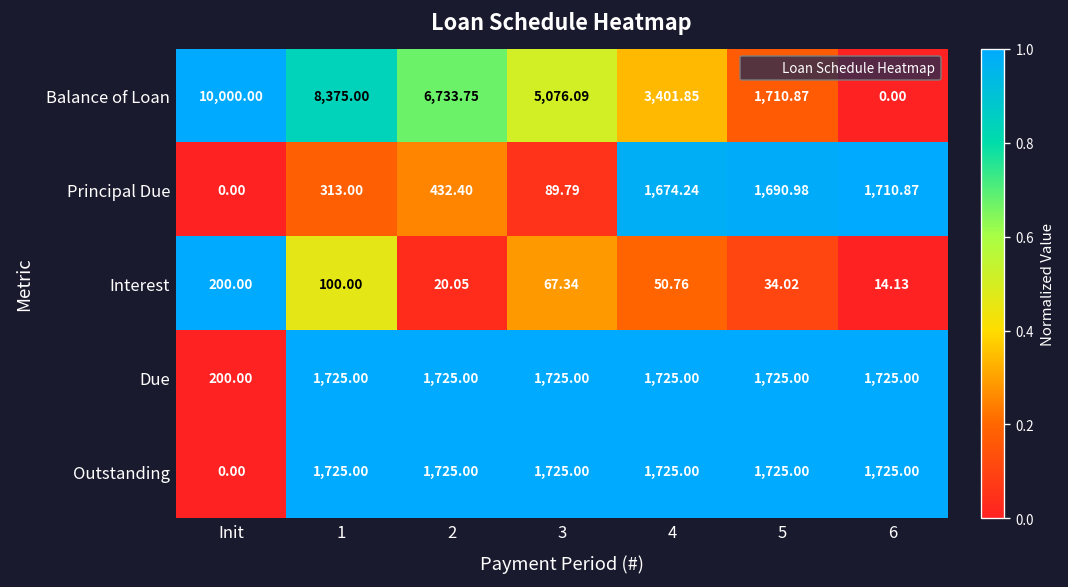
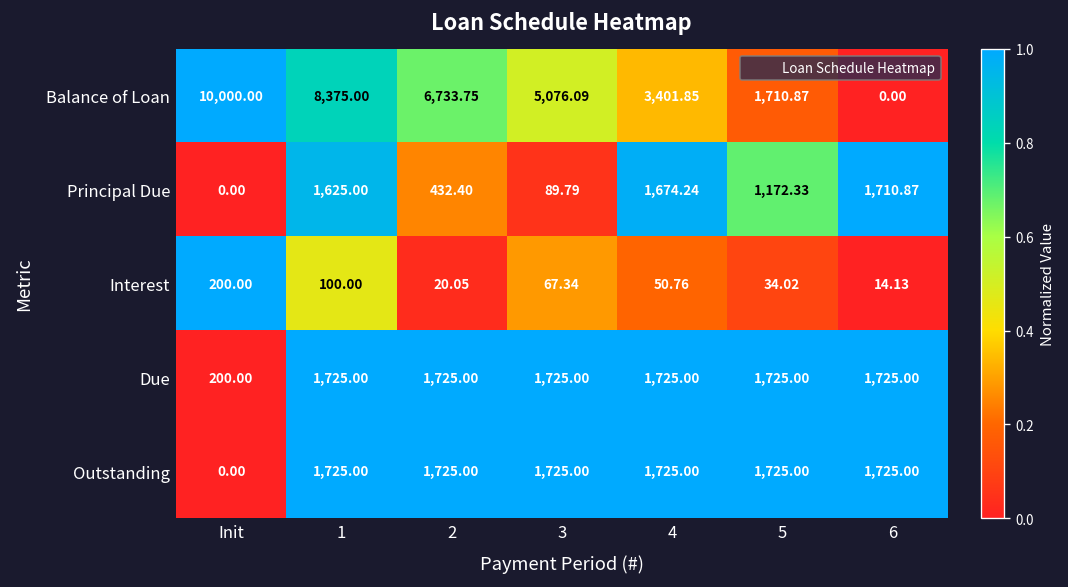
Principal Due, 1: 313.00 -> 1,625.00
Principal Due, 5: 1,690.98 -> 1,172.33
